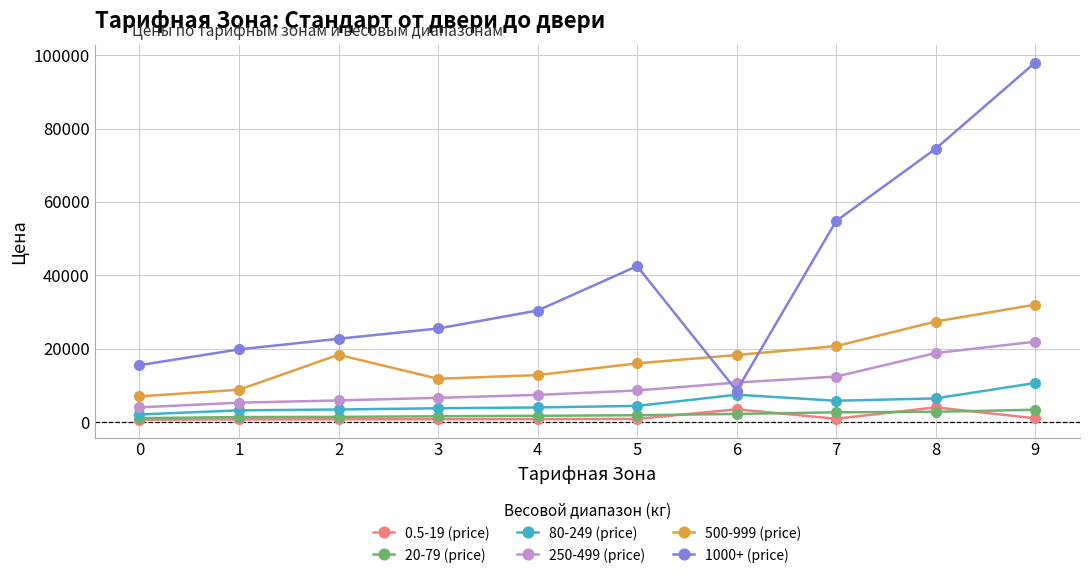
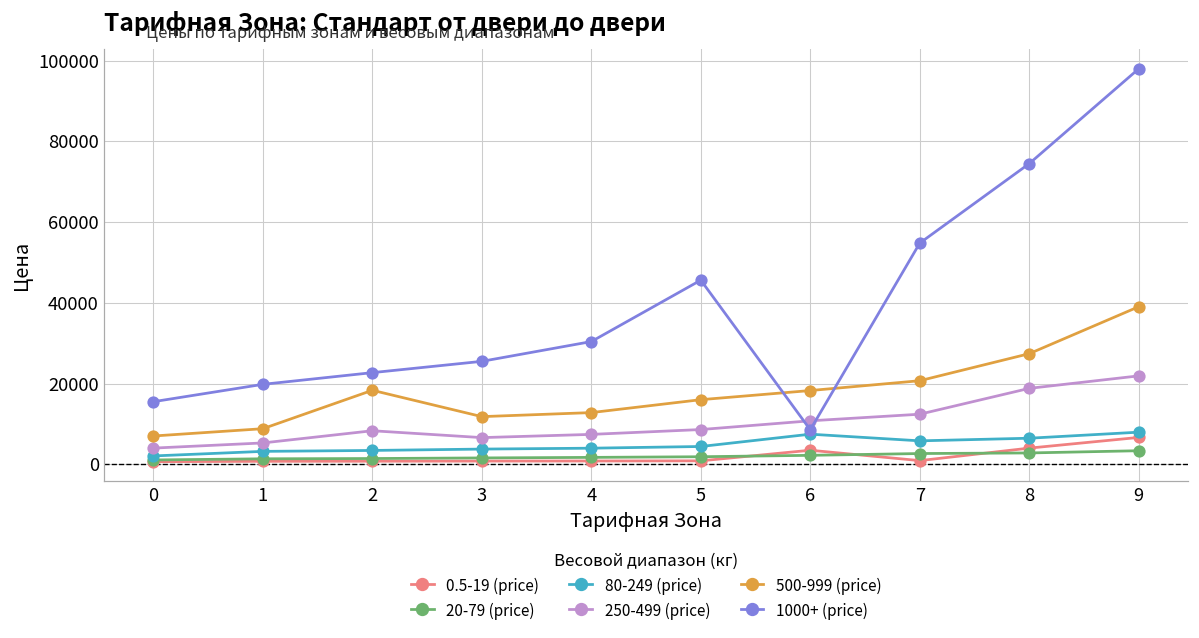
250-499 (price), 2: 6000 -> 8000
1000+ (price), 5: 43000 -> 46000
0.5-19 (price), 9: 1000 -> 7000
80-249 (price), 9: 11000 -> 8000
500-999 (price), 9: 32000 -> 39000
